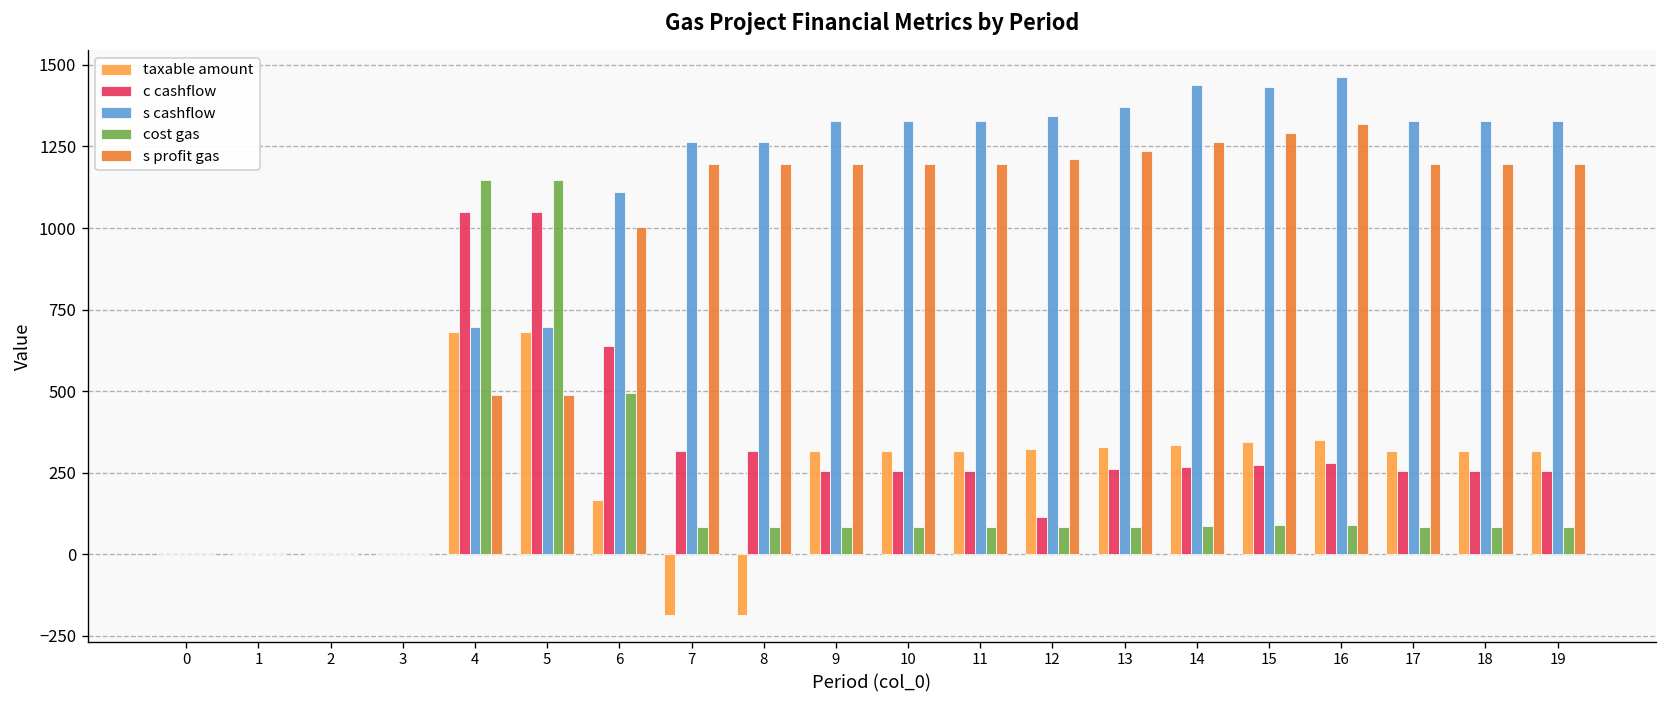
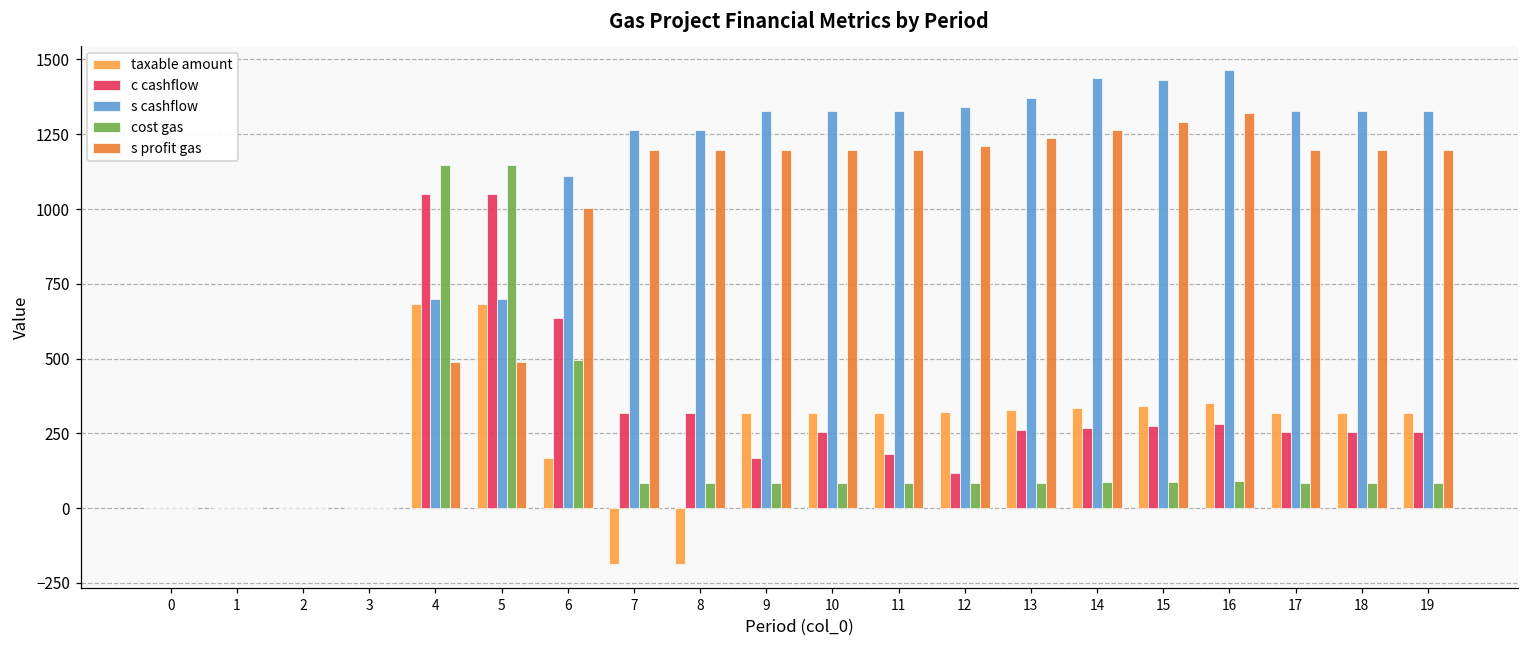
c cashflow, 9: 250 -> 170
c cashflow, 11: 250 -> 180
